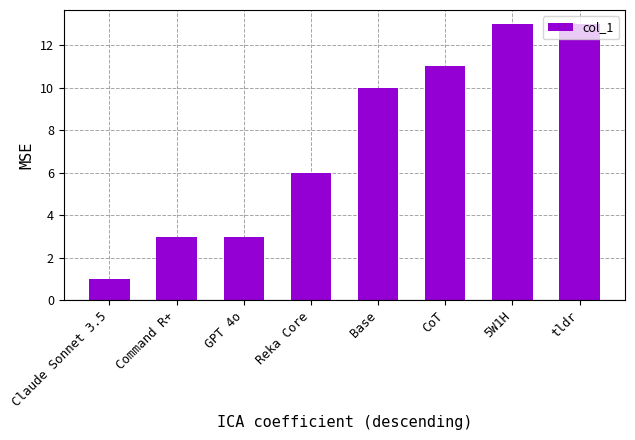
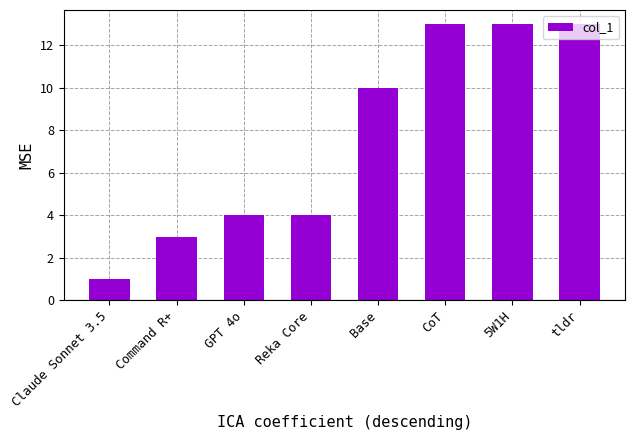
GPT 4o: 3 -> 4
Reka Core: 6 -> 4
CoT: 11 -> 13
